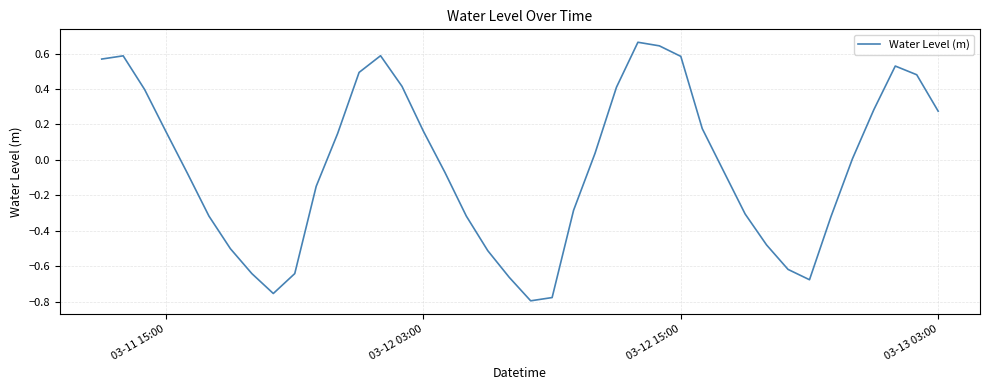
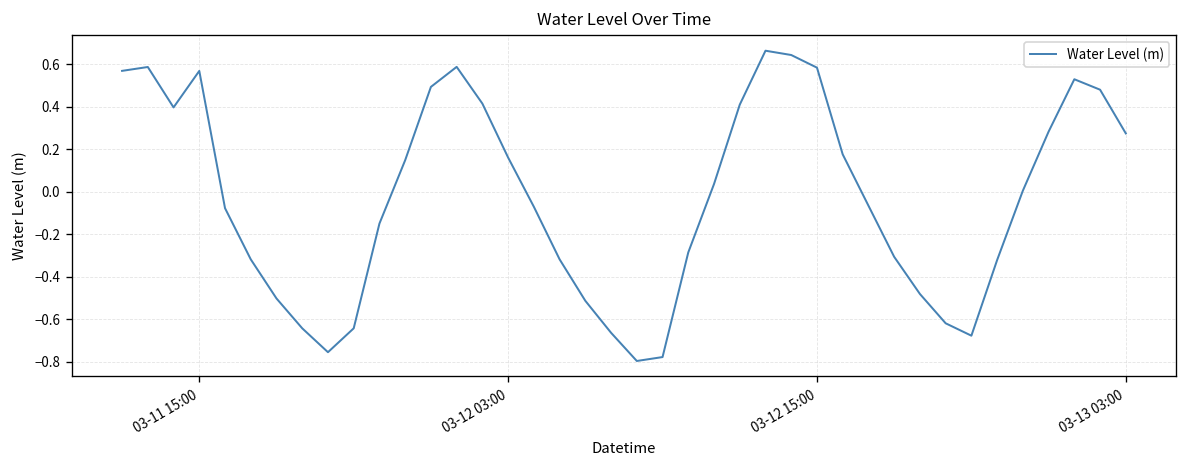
03-11 15:00: 0.16 -> 0.57
